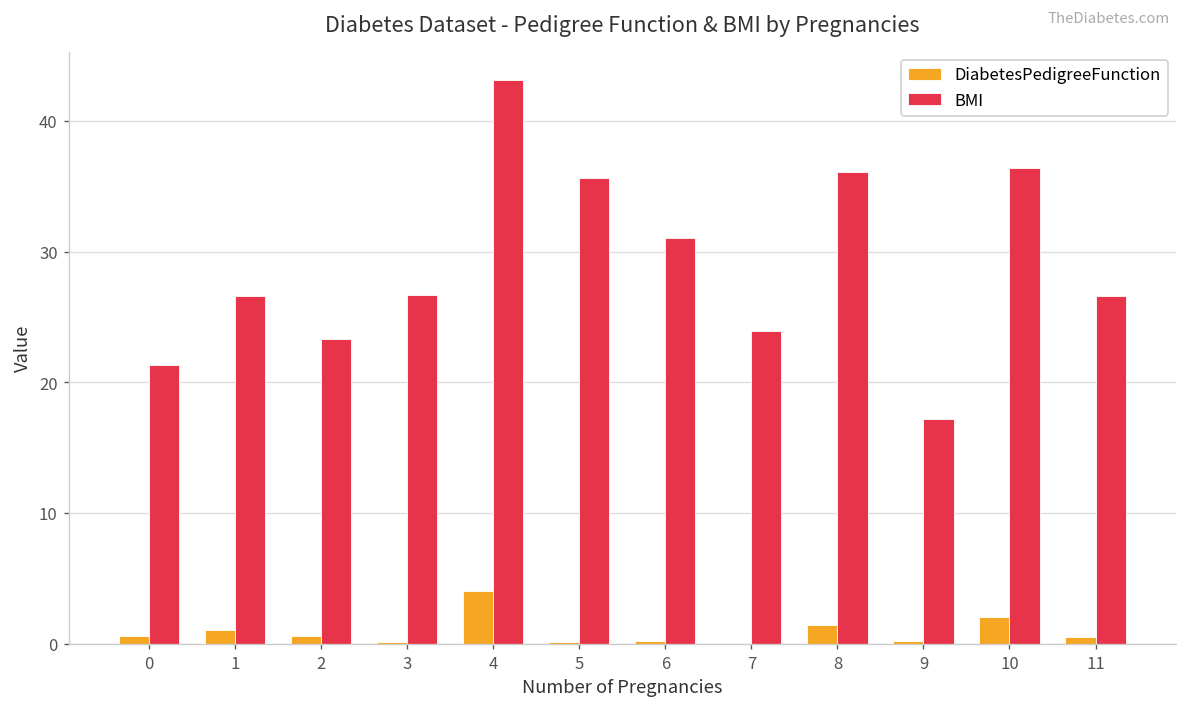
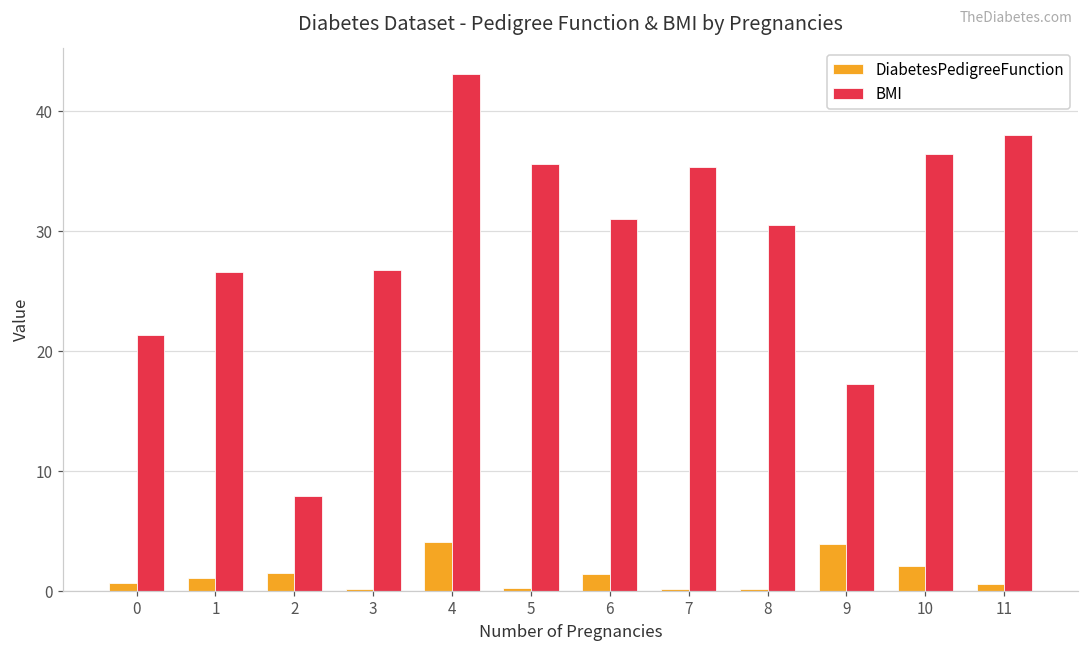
DiabetesPedigreeFunction, 2: 0.7 -> 1.5
BMI, 2: 23.3 -> 7.9
DiabetesPedigreeFunction, 6: 0.2 -> 1.4
BMI, 7: 23.9 -> 35.3
DiabetesPedigreeFunction, 8: 1.5 -> 0.2
BMI, 8: 36.1 -> 30.5
DiabetesPedigreeFunction, 9: 0.2 -> 3.9
BMI, 11: 26.6 -> 38.0
